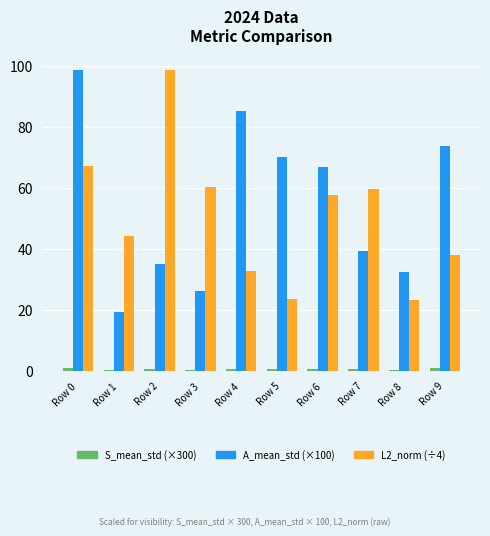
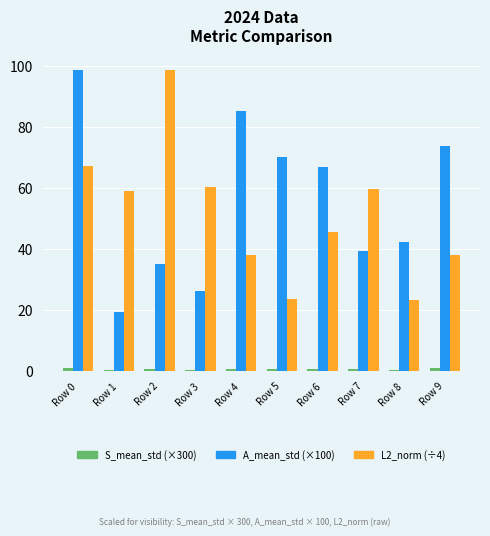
L2_norm (÷4), Row 1: 44 -> 59
L2_norm (÷4), Row 4: 33 -> 38
L2_norm (÷4), Row 6: 57 -> 46
A_mean_std (×100), Row 8: 32 -> 42
